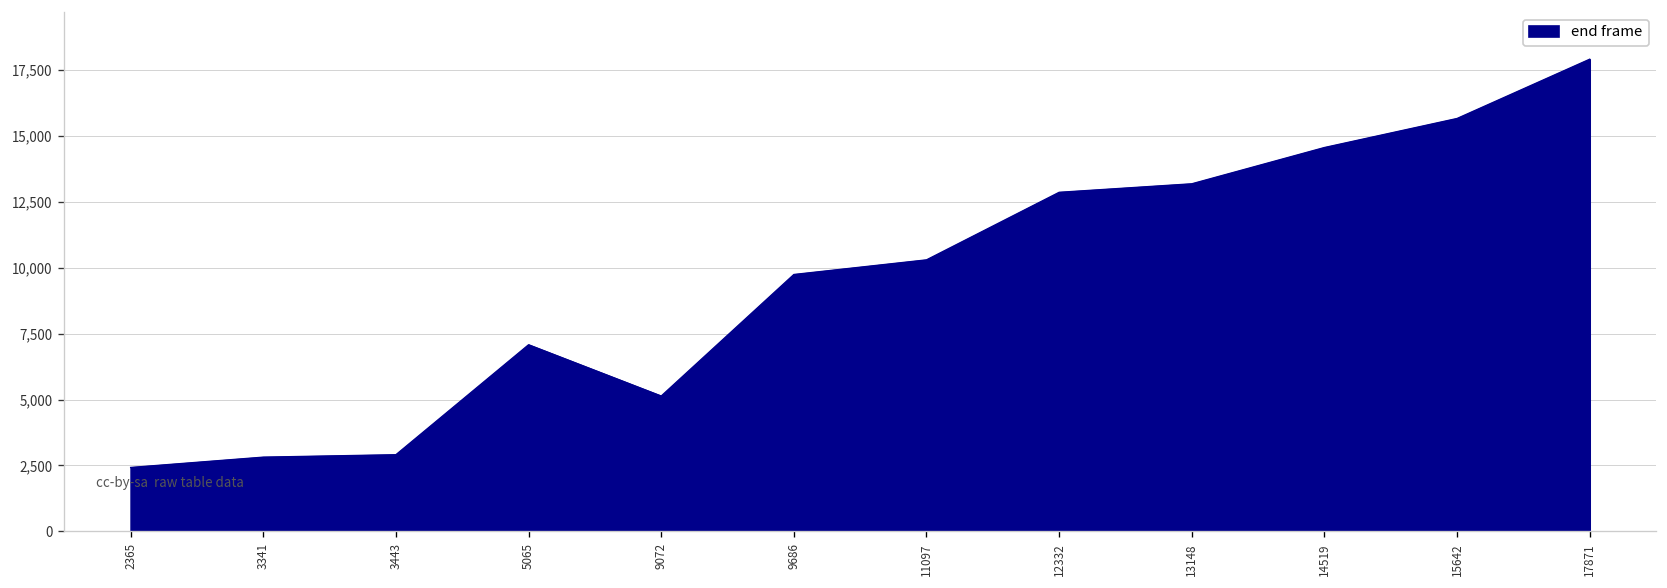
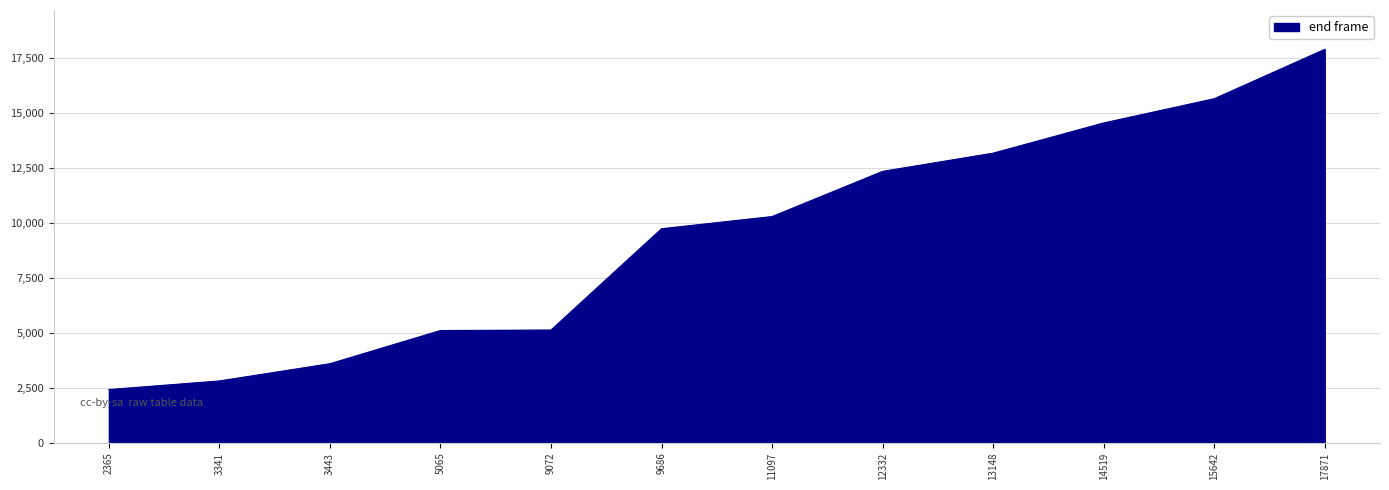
3443: 2,900 -> 3,600
5065: 7,100 -> 5,100
12332: 12,900 -> 12,400
